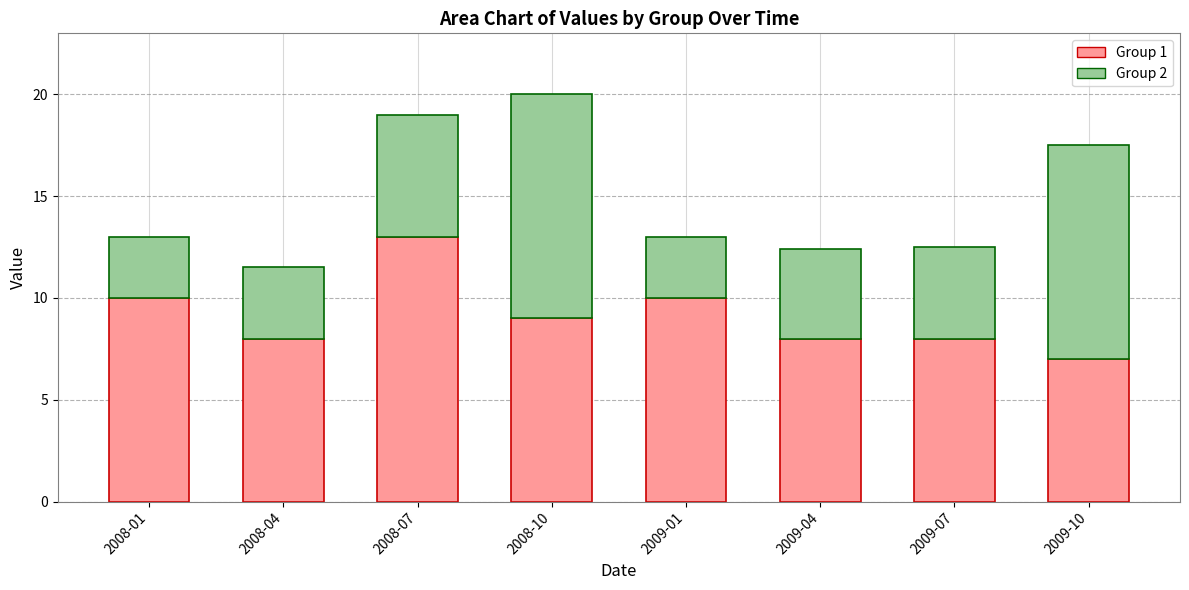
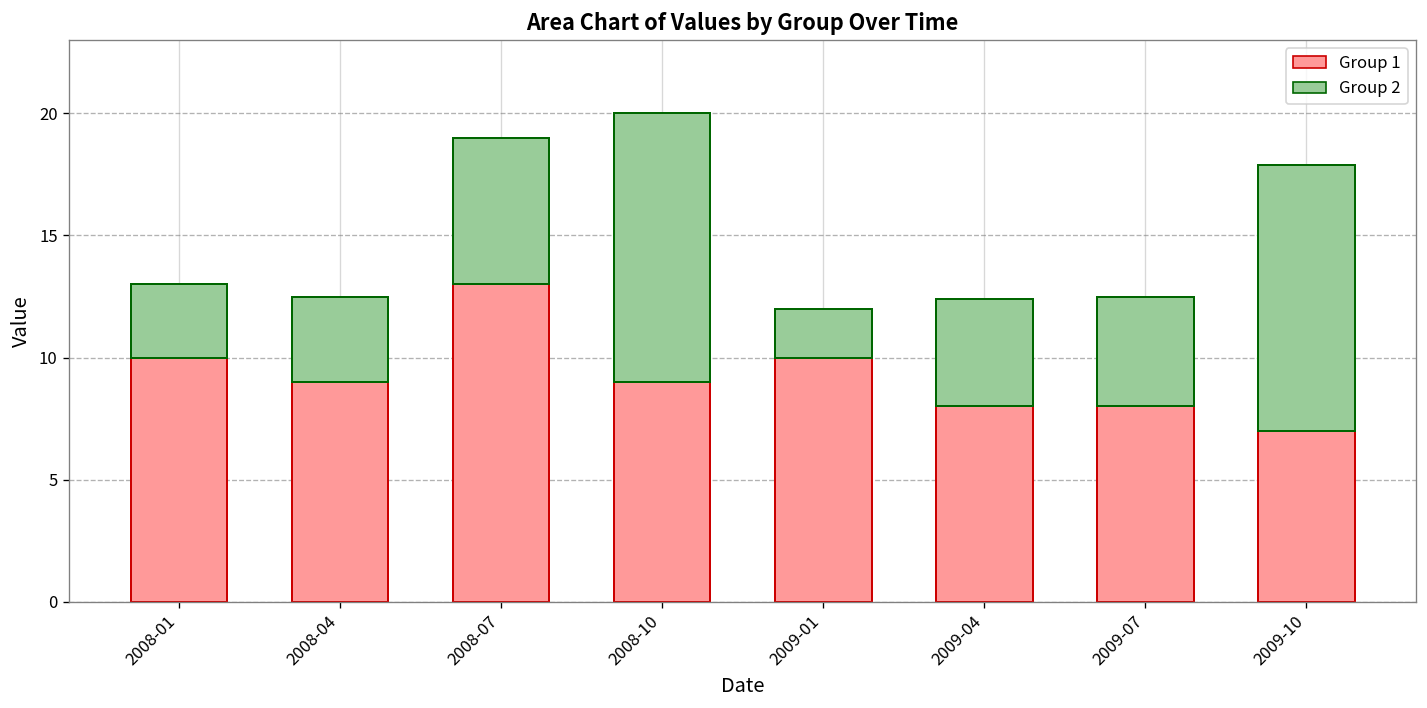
Group 1, 2008-04: 8 -> 9
Group 2, 2009-01: 3 -> 2
Group 2, 2009-10: 10.5 -> 10.9
